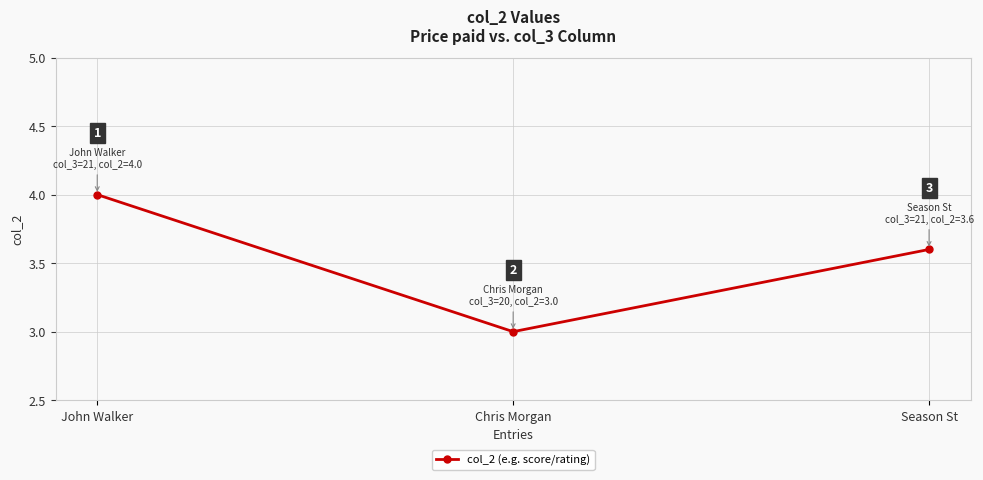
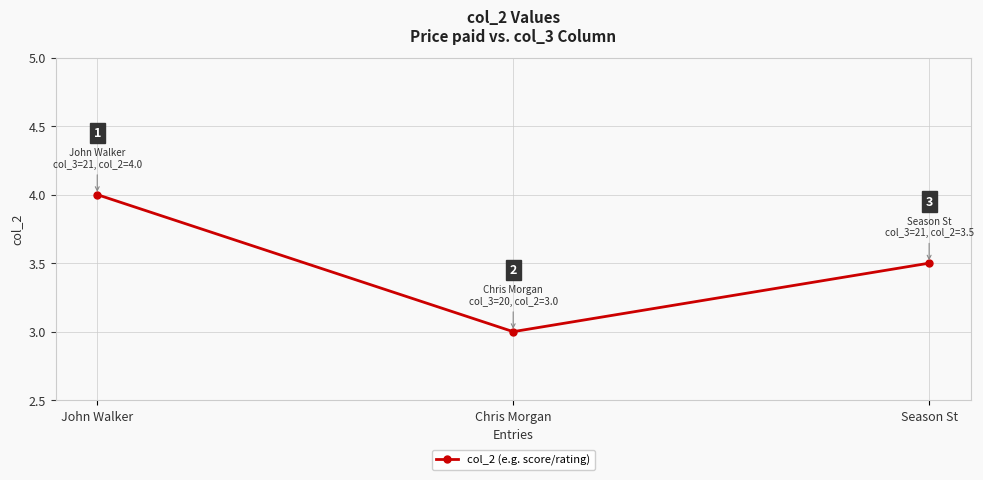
Season St: 3.6 -> 3.5
